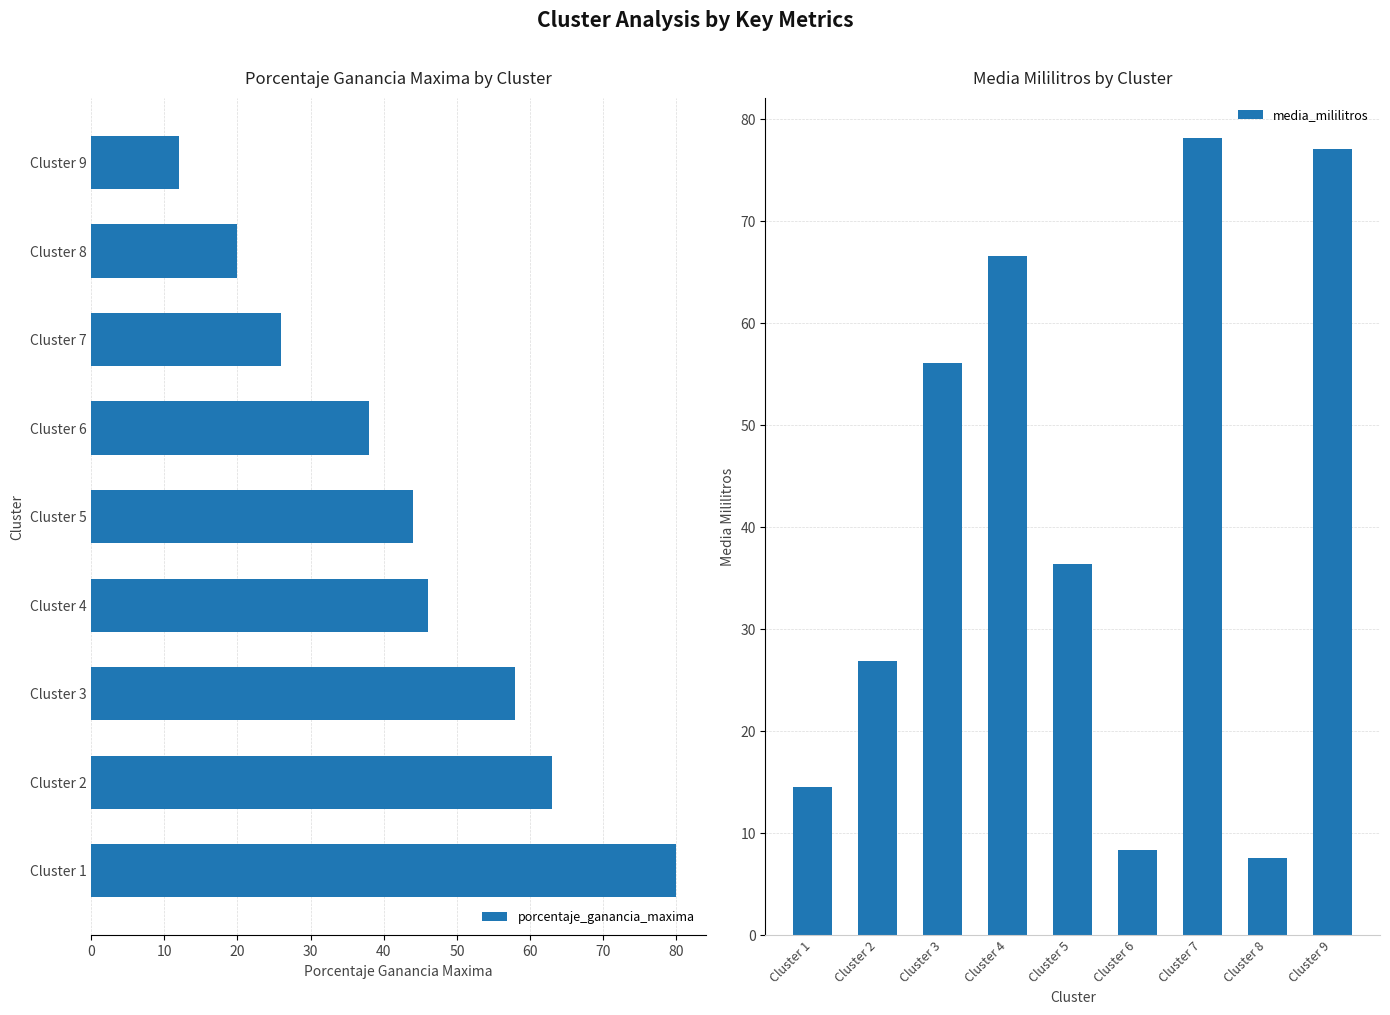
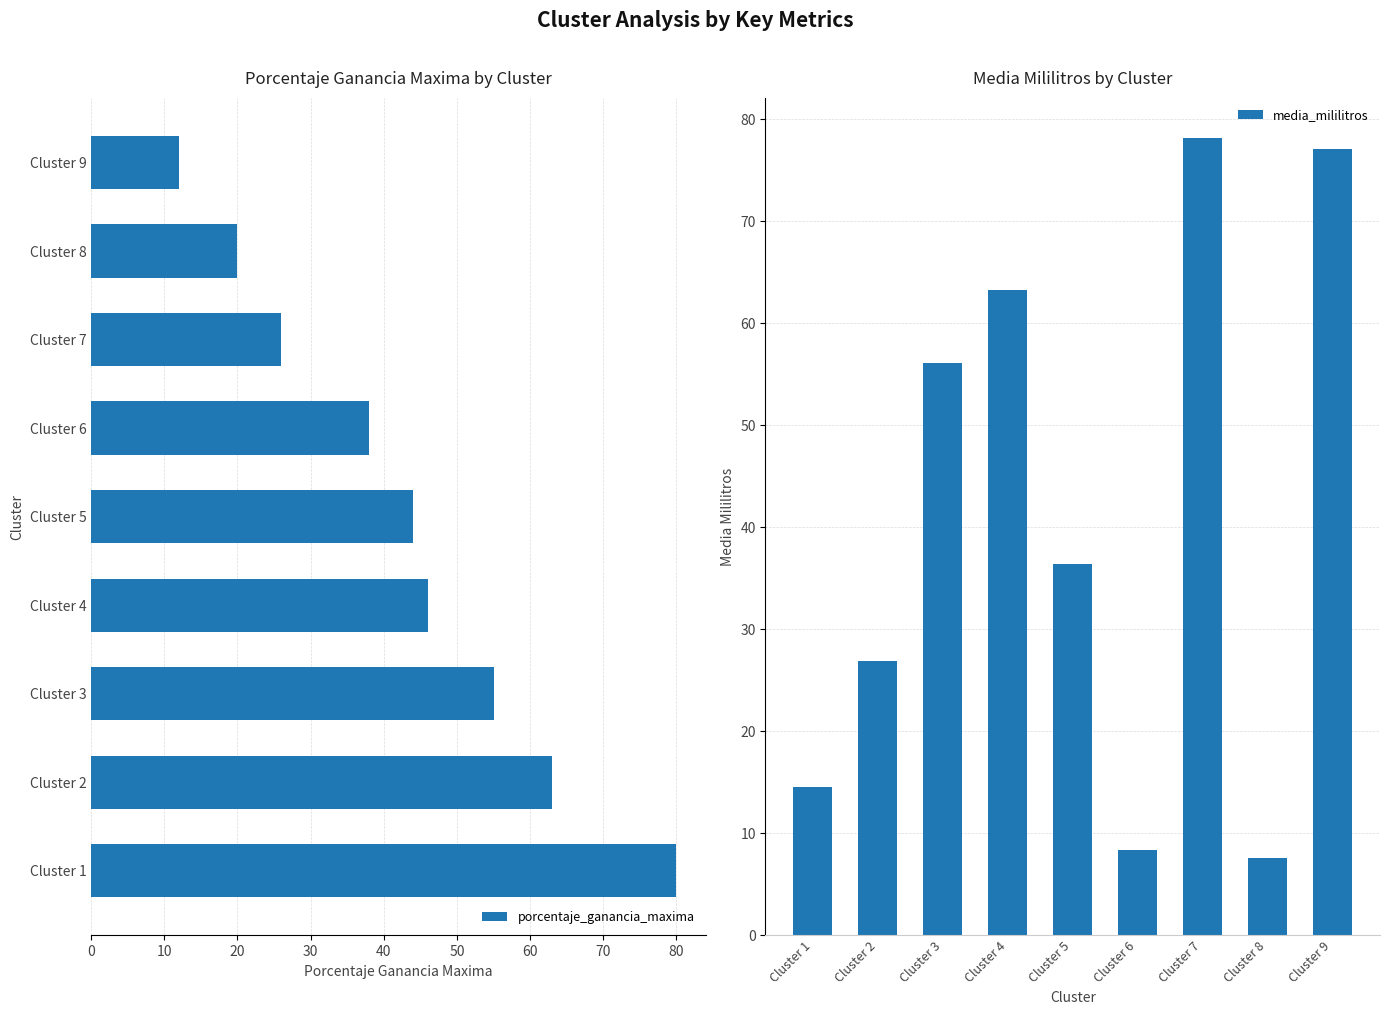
Porcentaje Ganancia Maxima by Cluster, Cluster 3: 58 -> 55
Media Mililitros by Cluster, Cluster 4: 66.7 -> 63.3
